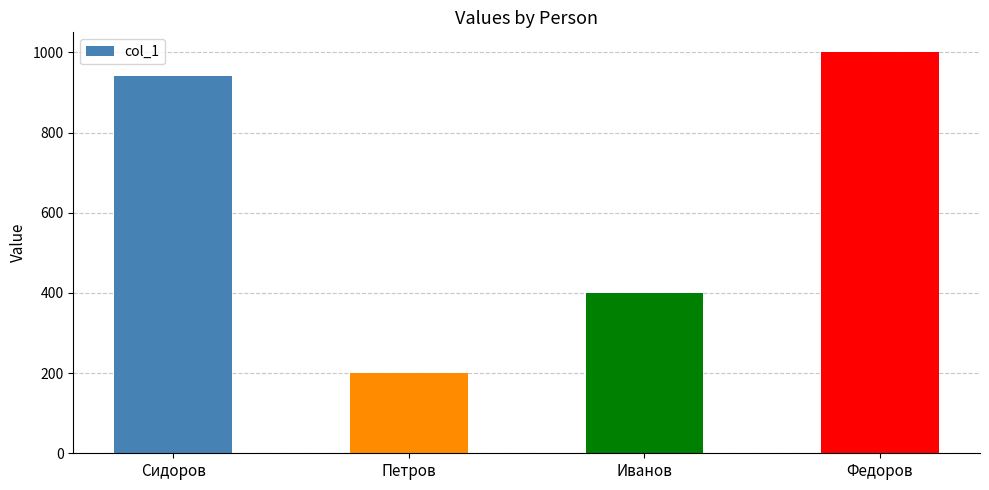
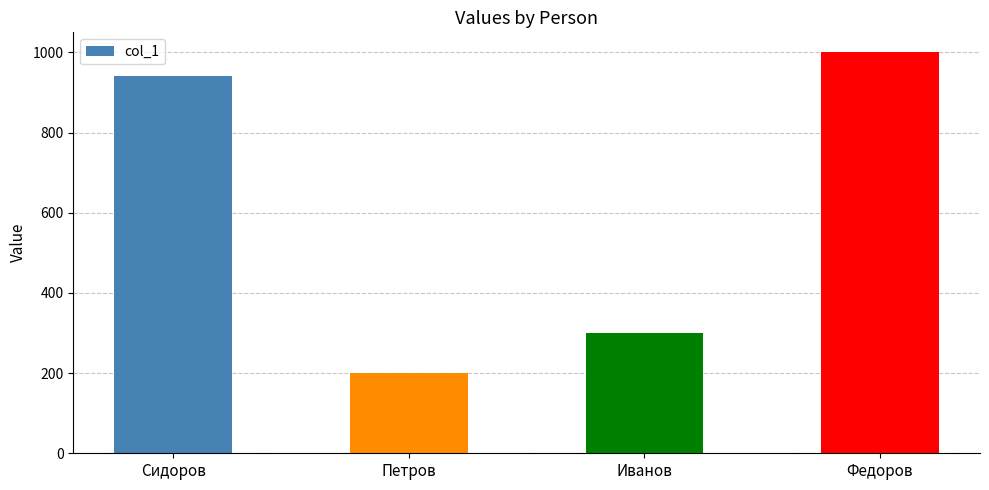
Иванов: 400 -> 300
